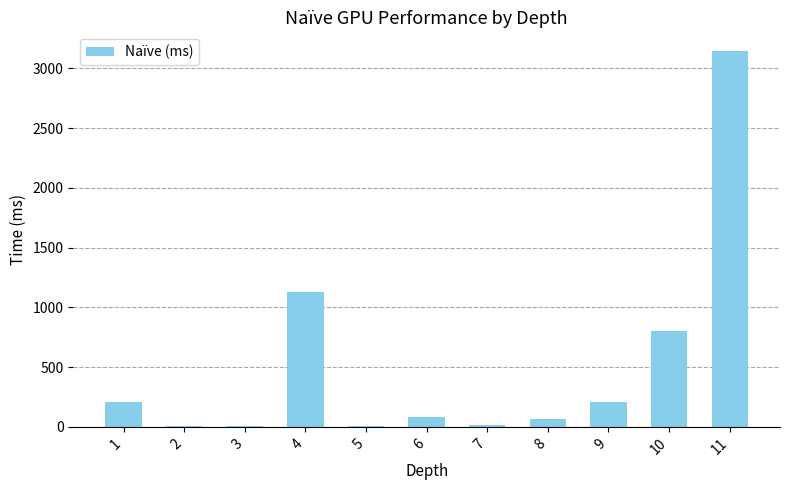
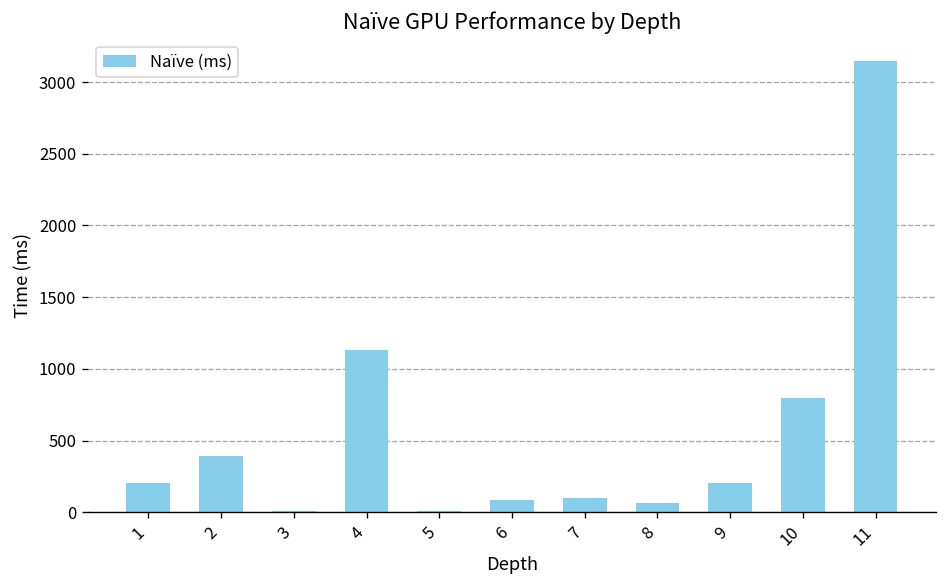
2: 10 -> 390
7: 20 -> 100
